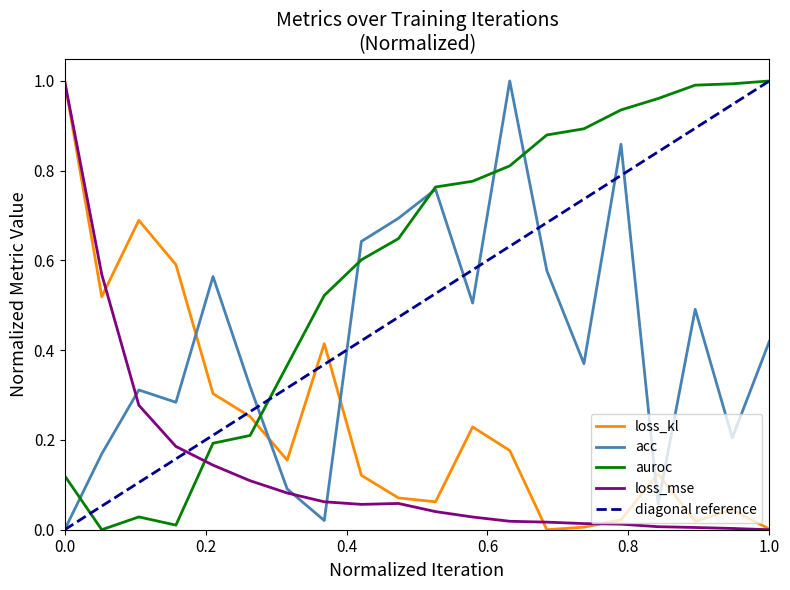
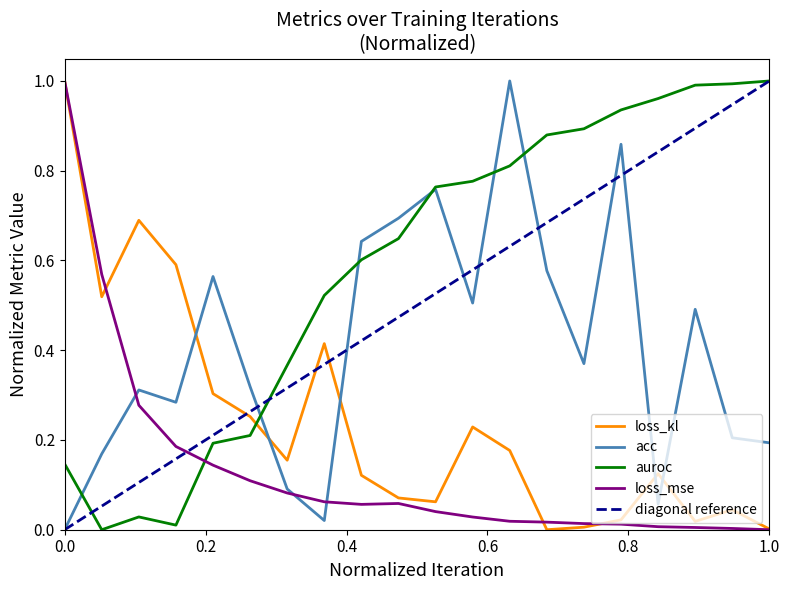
auroc, 0.0: 0.12 -> 0.15
acc, 1.0: 0.42 -> 0.19
